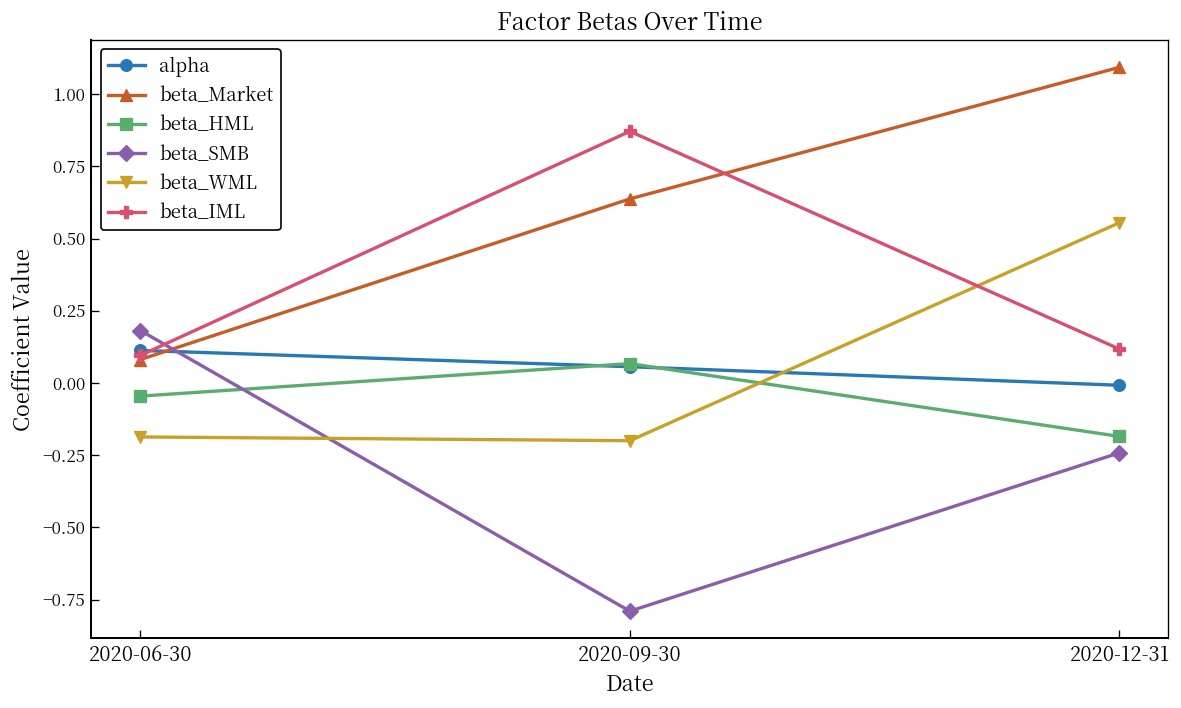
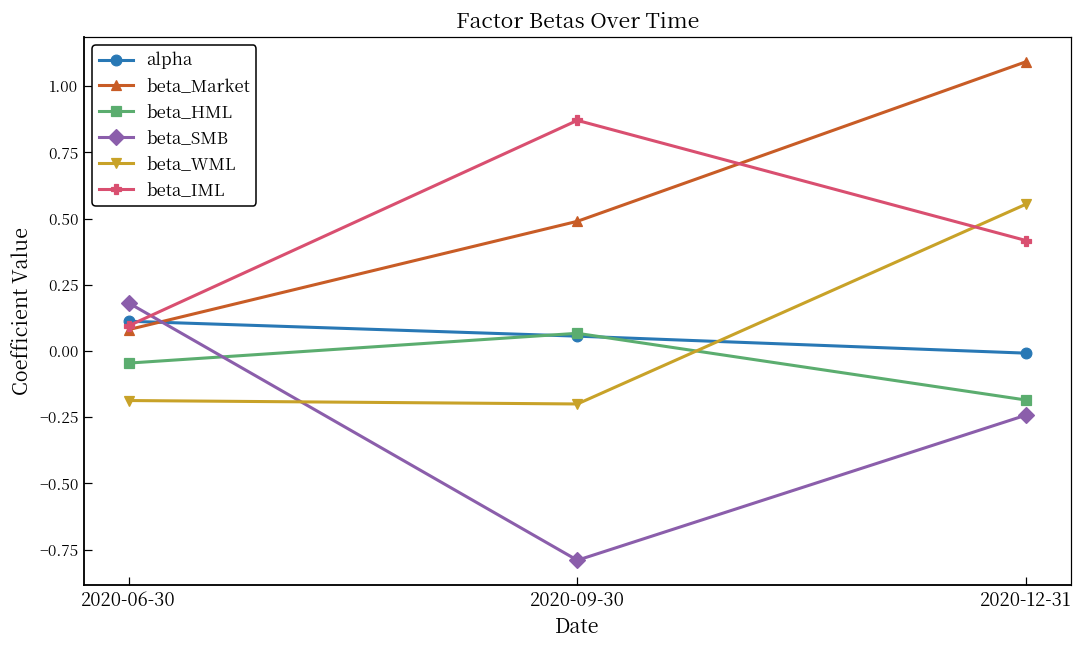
beta_Market, 2020-09-30: 0.64 -> 0.49
beta_IML, 2020-12-31: 0.12 -> 0.42
